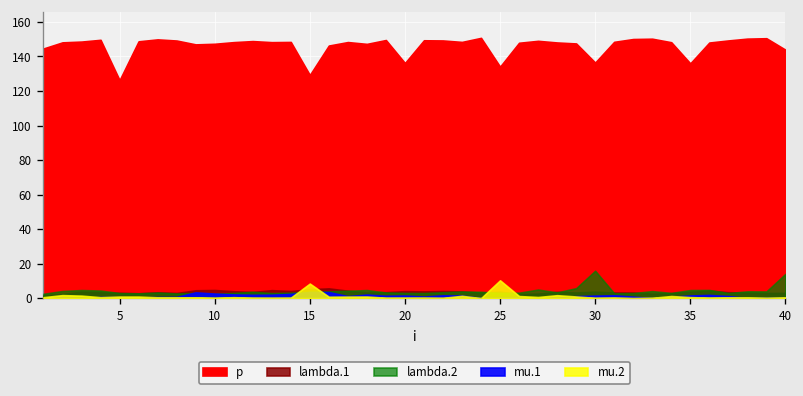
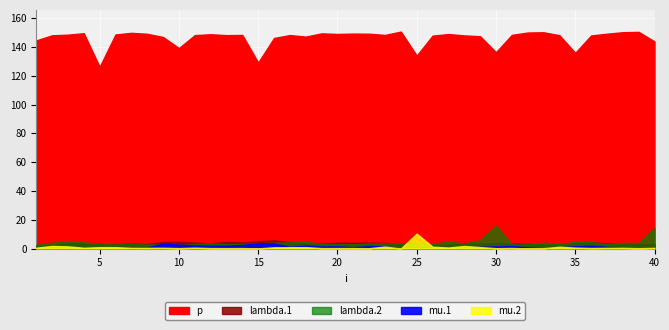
p, 10: 147 -> 139
mu.2, 15: 8 -> 0
p, 20: 136 -> 149
